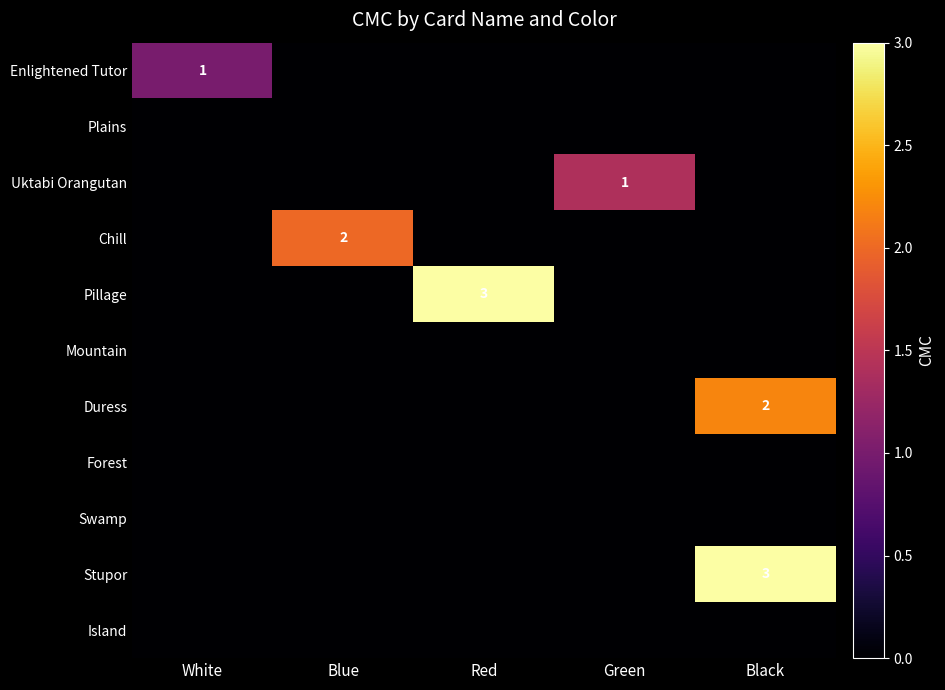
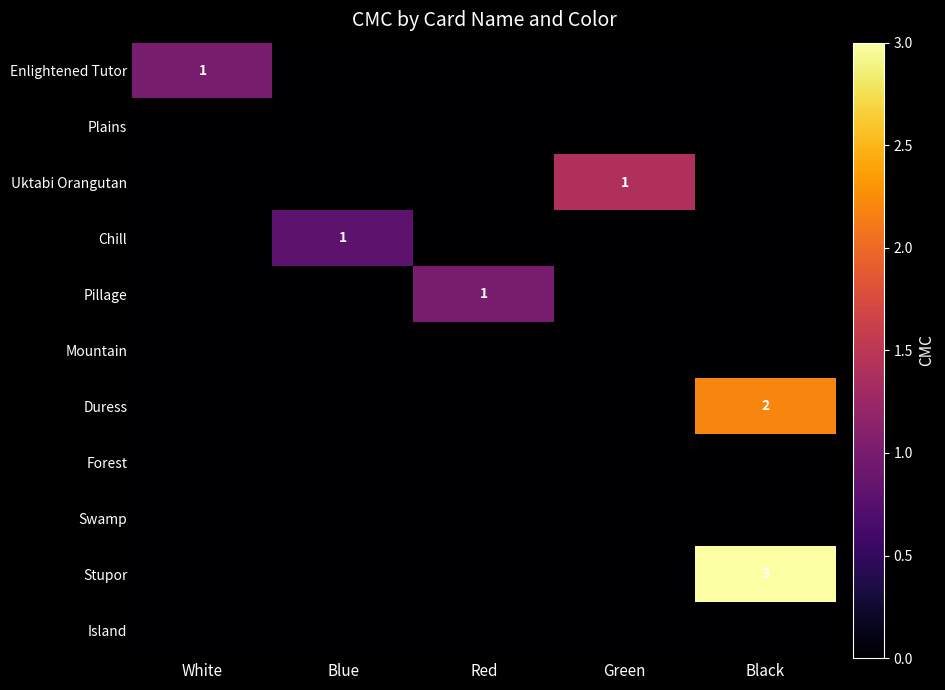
Chill, Blue: 2 -> 1
Pillage, Red: 3 -> 1
